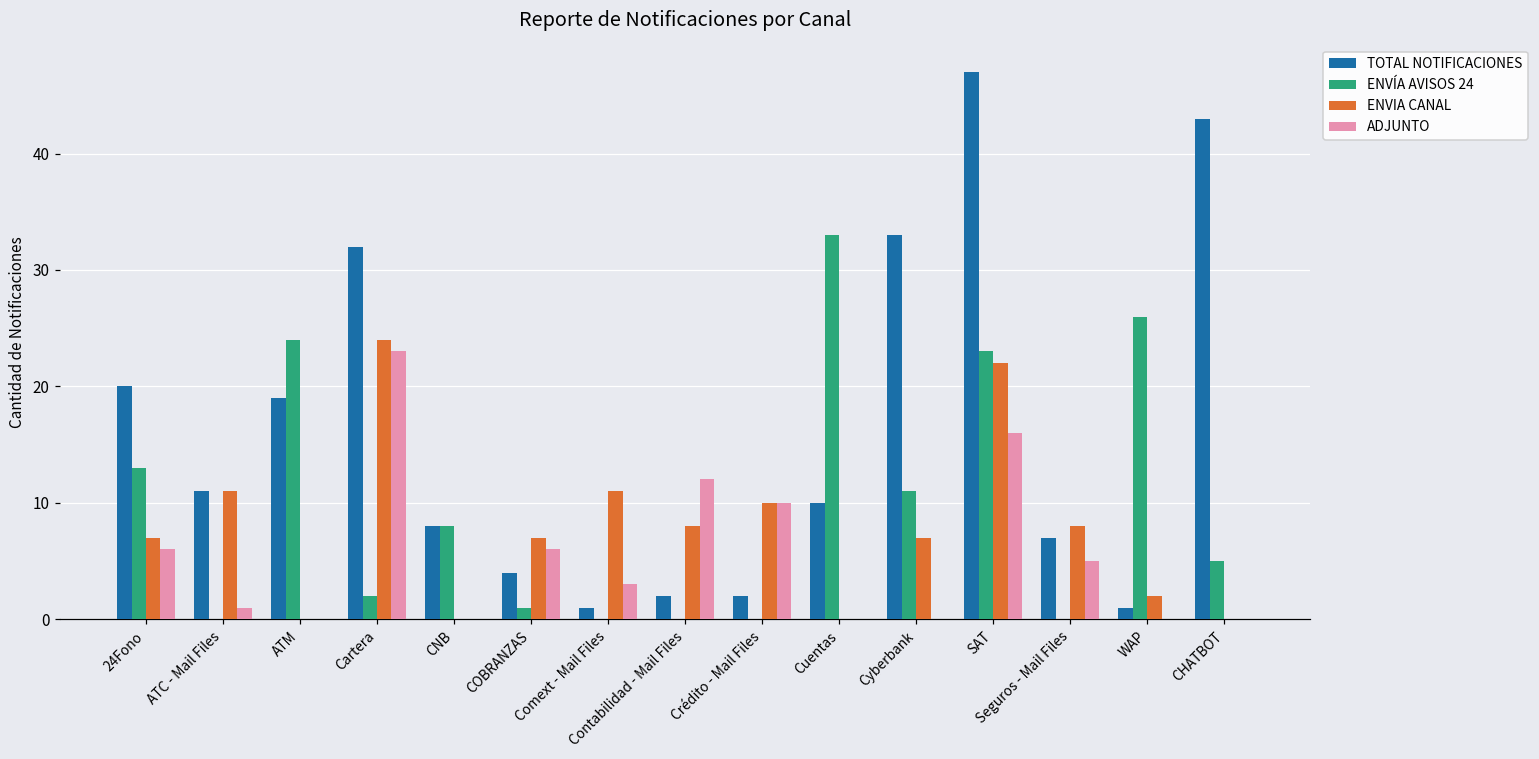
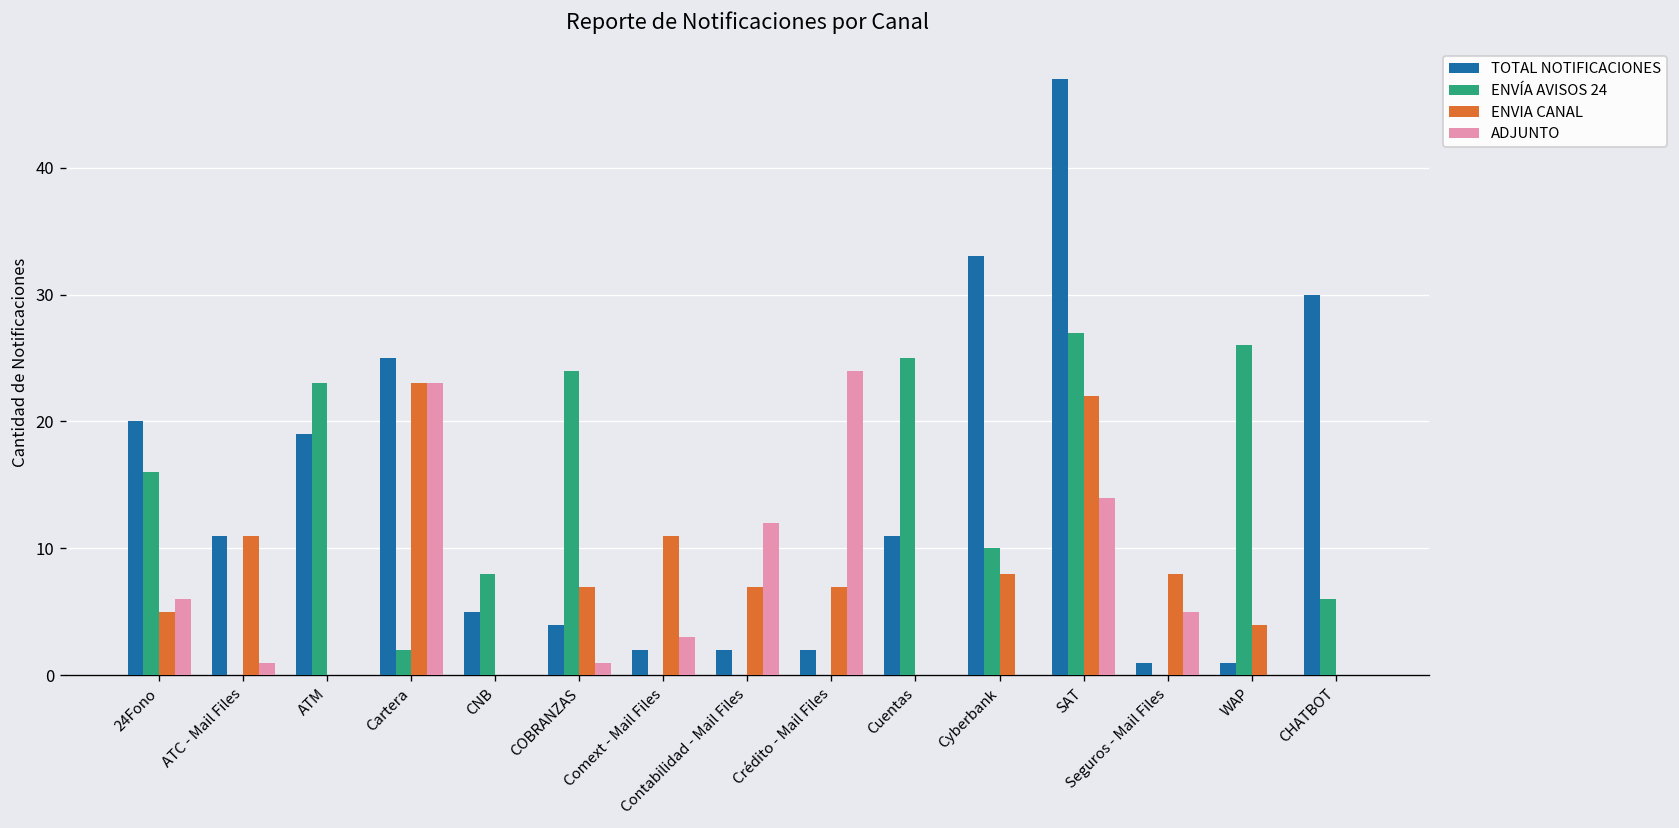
ENVÍA AVISOS 24, 24Fono: 13 -> 16
ENVIA CANAL, 24Fono: 7 -> 5
ENVÍA AVISOS 24, ATM: 24 -> 23
TOTAL NOTIFICACIONES, Cartera: 32 -> 25
ENVIA CANAL, Cartera: 24 -> 23
TOTAL NOTIFICACIONES, CNB: 8 -> 5
ENVÍA AVISOS 24, COBRANZAS: 1 -> 24
ADJUNTO, COBRANZAS: 6 -> 1
TOTAL NOTIFICACIONES, Comext - Mail Files: 1 -> 2
ENVIA CANAL, Contabilidad - Mail Files: 8 -> 7
ENVIA CANAL, Crédito - Mail Files: 10 -> 7
ADJUNTO, Crédito - Mail Files: 10 -> 24
TOTAL NOTIFICACIONES, Cuentas: 10 -> 11
ENVÍA AVISOS 24, Cuentas: 33 -> 25
ENVÍA AVISOS 24, Cyberbank: 11 -> 10
ENVIA CANAL, Cyberbank: 7 -> 8
ENVÍA AVISOS 24, SAT: 23 -> 27
ADJUNTO, SAT: 16 -> 14
TOTAL NOTIFICACIONES, Seguros - Mail Files: 7 -> 1
ENVIA CANAL, WAP: 2 -> 4
TOTAL NOTIFICACIONES, CHATBOT: 43 -> 30
ENVÍA AVISOS 24, CHATBOT: 5 -> 6
